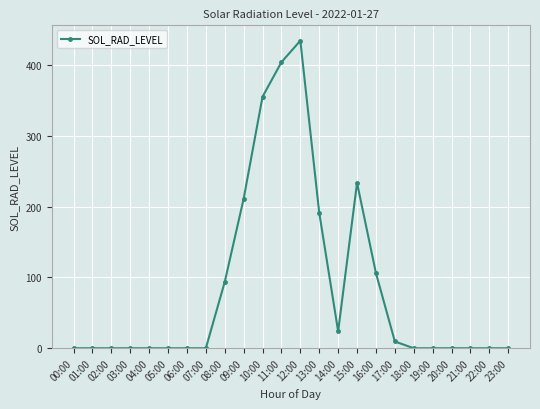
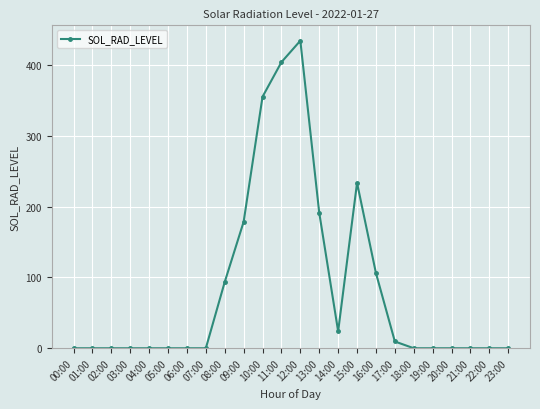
09:00: 210 -> 180
